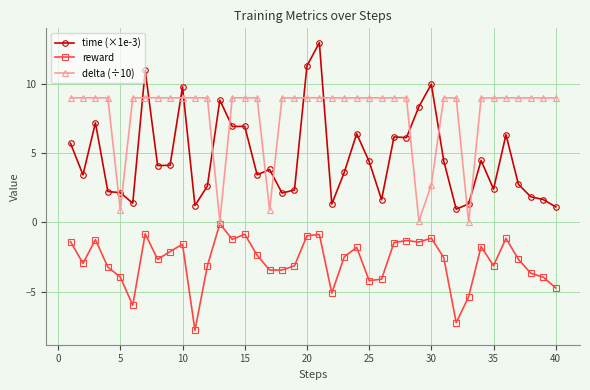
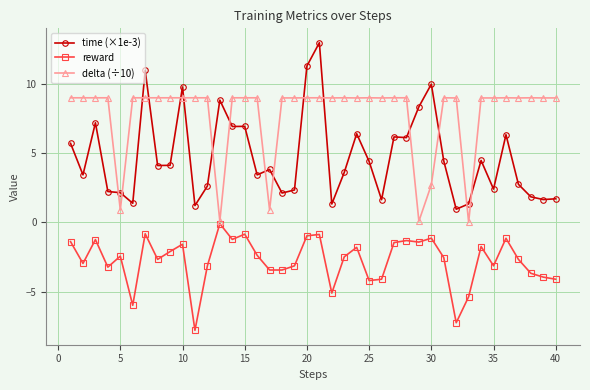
reward, 5: -3.9 -> -2.4
time (×1e-3), 40: 1.1 -> 1.7
reward, 40: -4.7 -> -4.1
